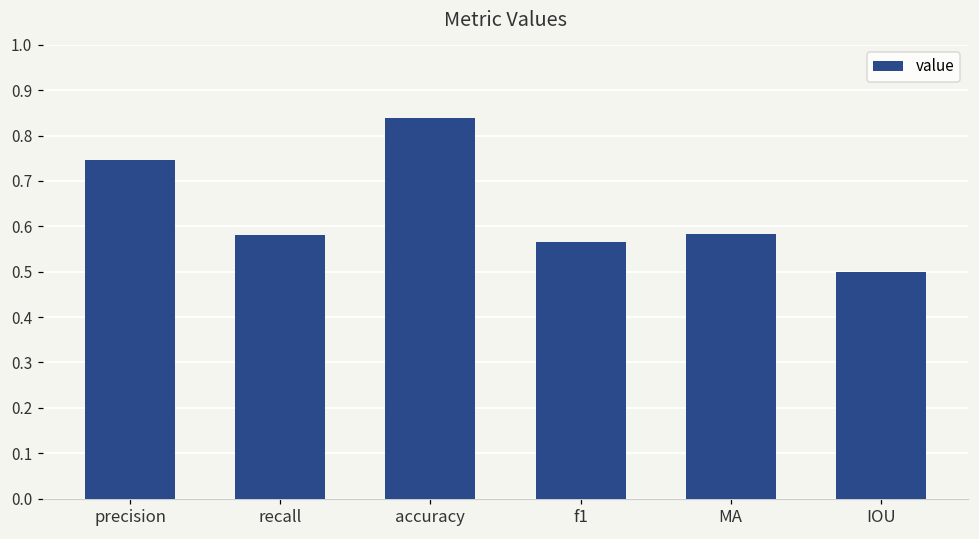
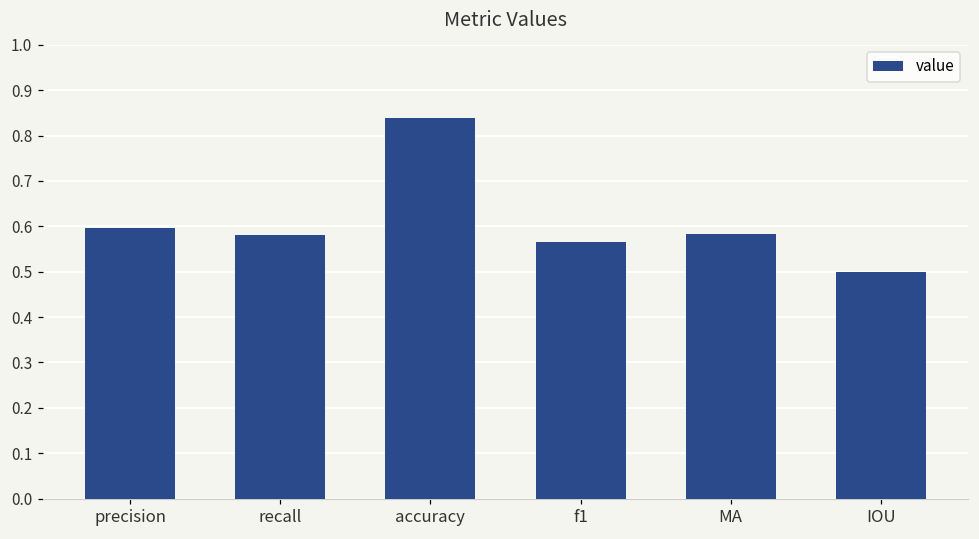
precision: 0.75 -> 0.60
